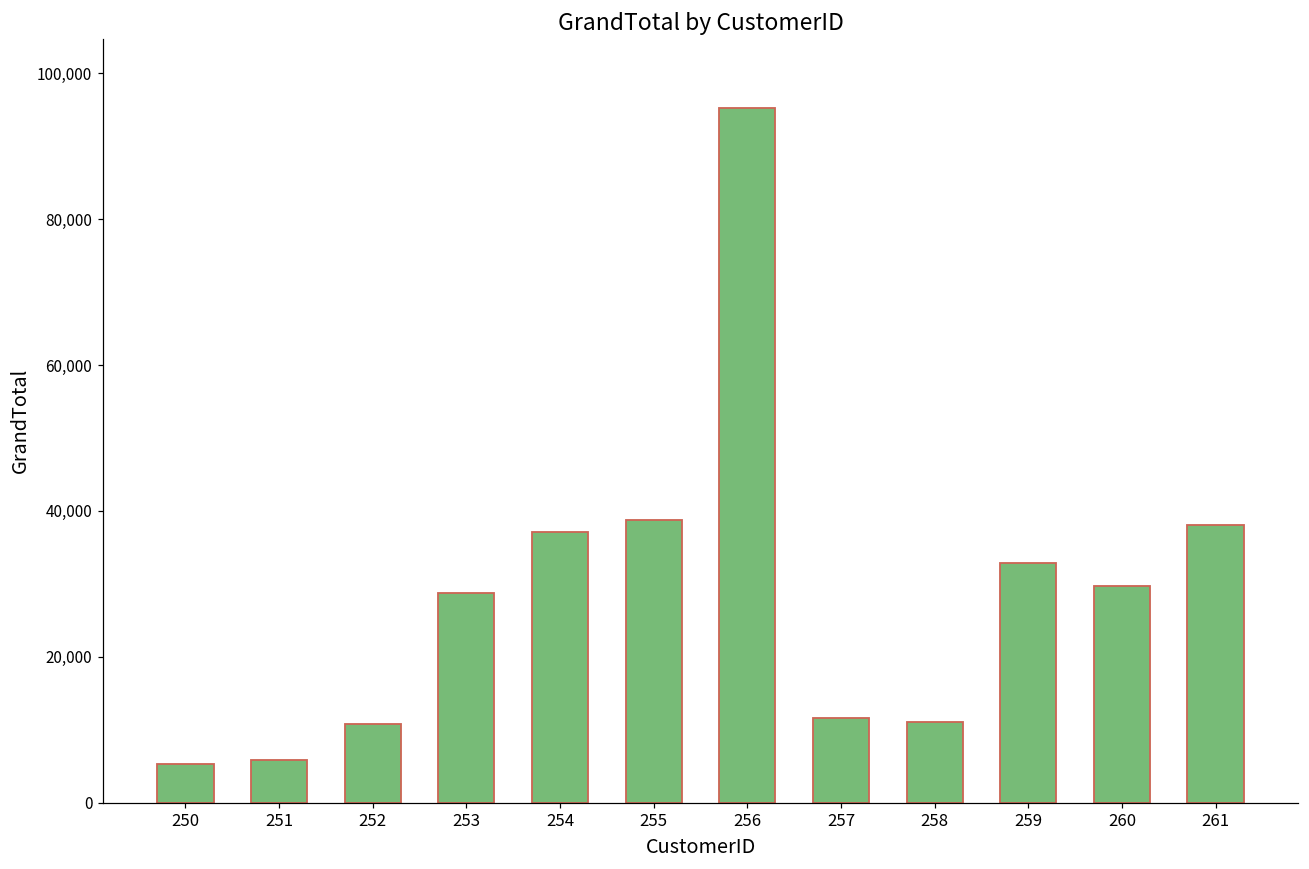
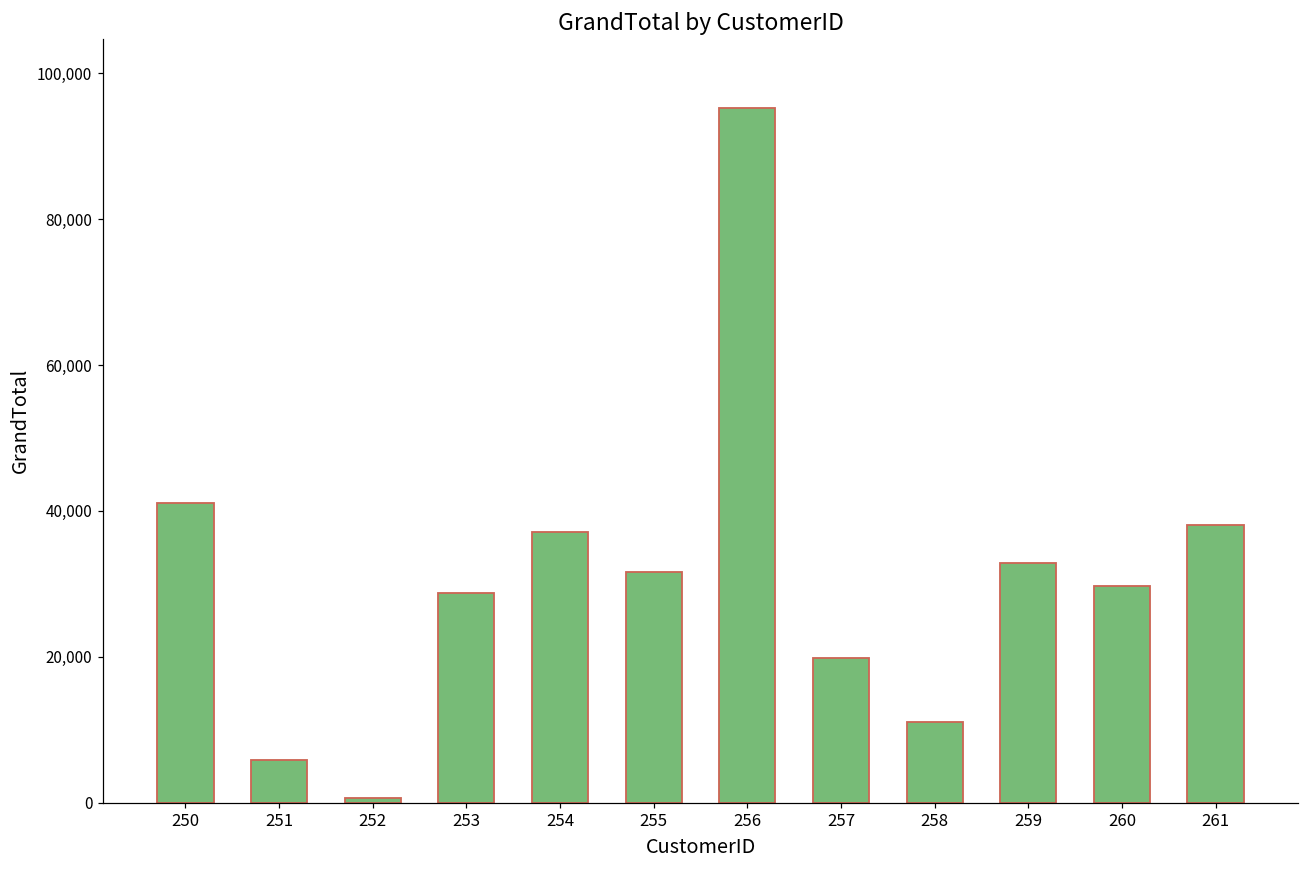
250: 5,000 -> 41,000
252: 11,000 -> 1,000
255: 39,000 -> 32,000
257: 12,000 -> 20,000
